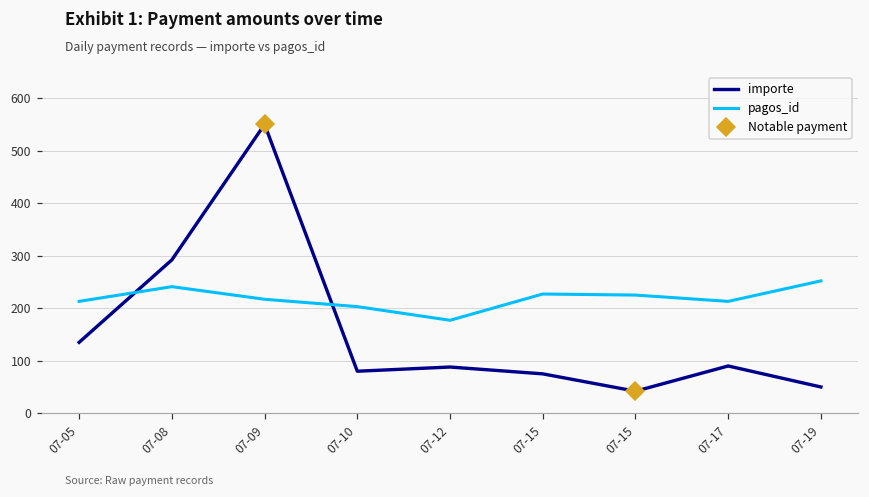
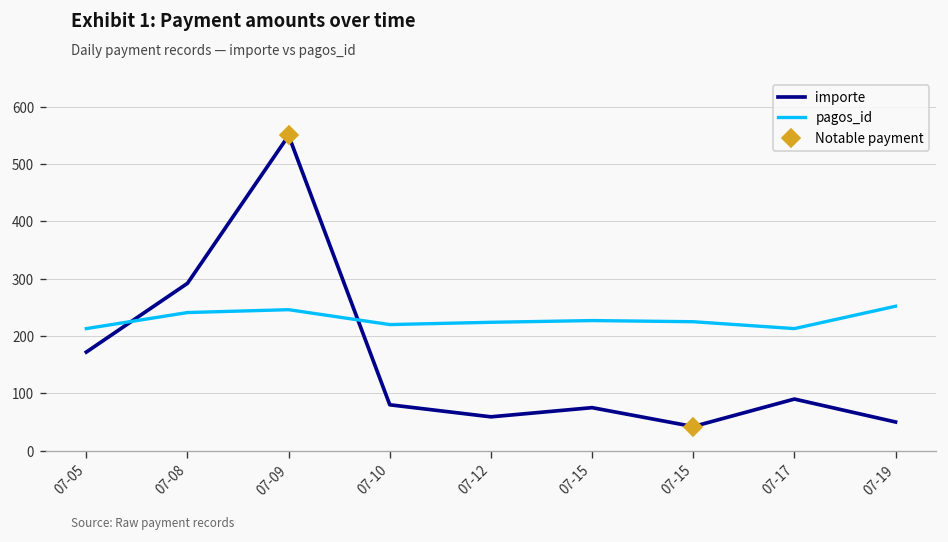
importe, 07-05: 140 -> 170
pagos_id, 07-09: 220 -> 250
pagos_id, 07-10: 200 -> 220
importe, 07-12: 90 -> 60
pagos_id, 07-12: 180 -> 220
